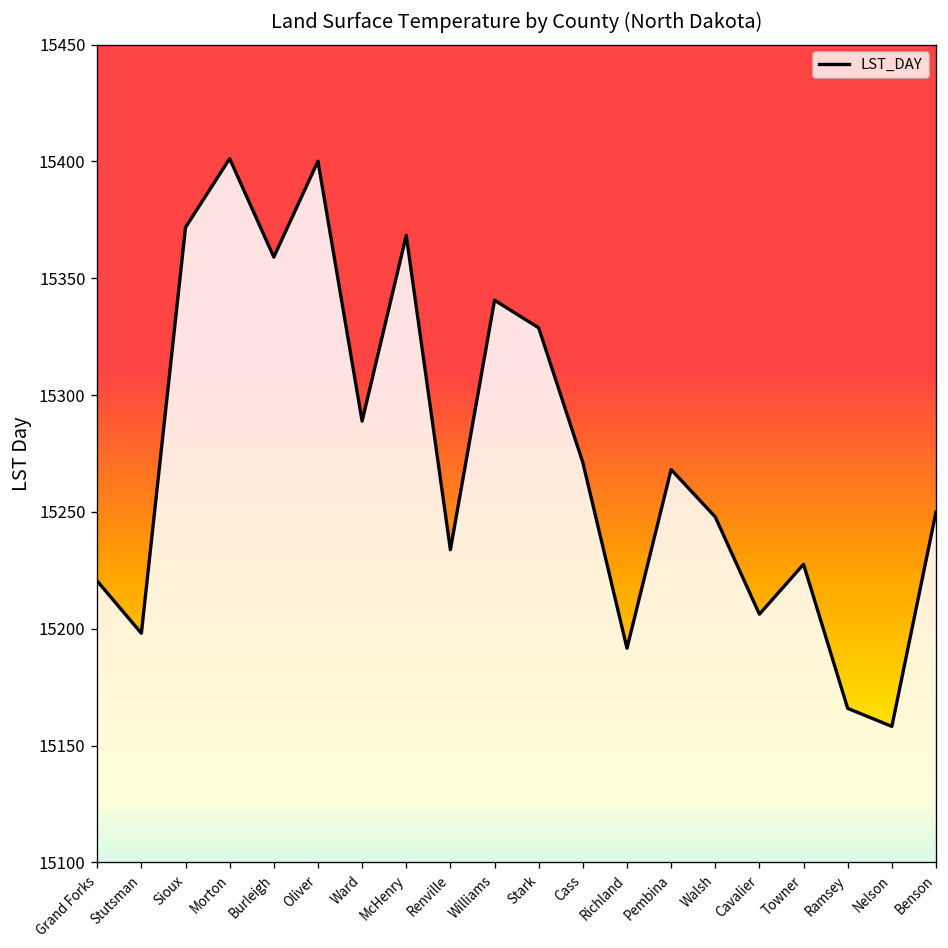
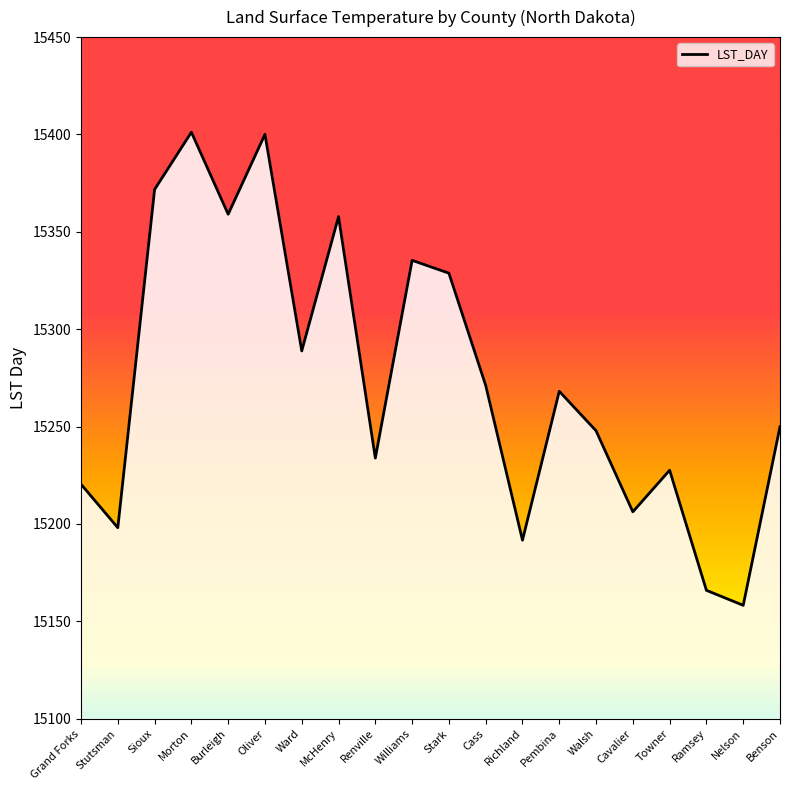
McHenry: 15368 -> 15358
Williams: 15341 -> 15335
